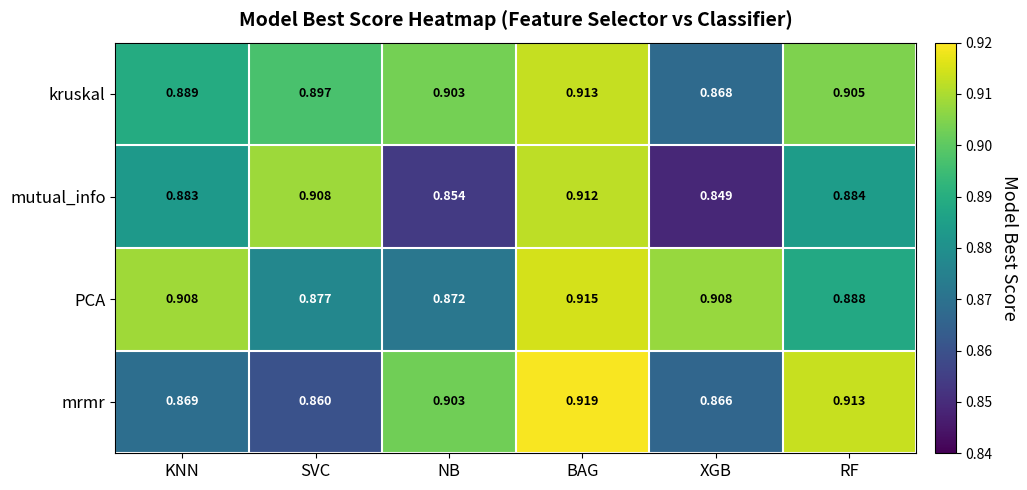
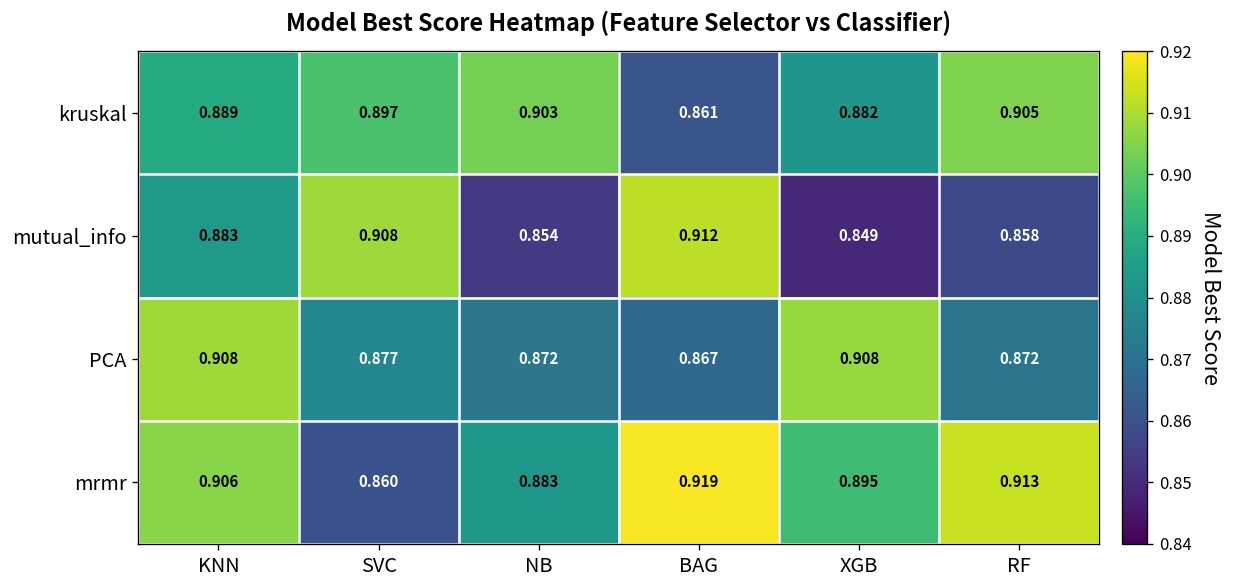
kruskal, BAG: 0.913 -> 0.861
kruskal, XGB: 0.868 -> 0.882
mutual_info, RF: 0.884 -> 0.858
PCA, BAG: 0.915 -> 0.867
PCA, RF: 0.888 -> 0.872
mrmr, KNN: 0.869 -> 0.906
mrmr, NB: 0.903 -> 0.883
mrmr, XGB: 0.866 -> 0.895
